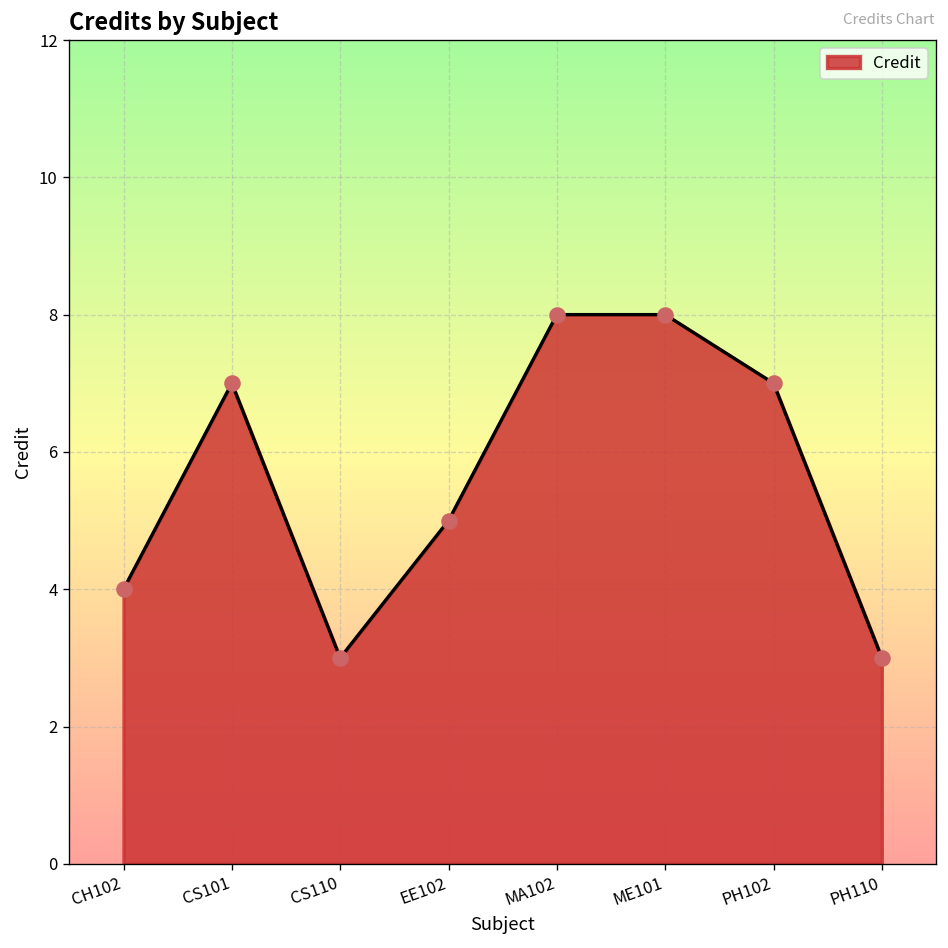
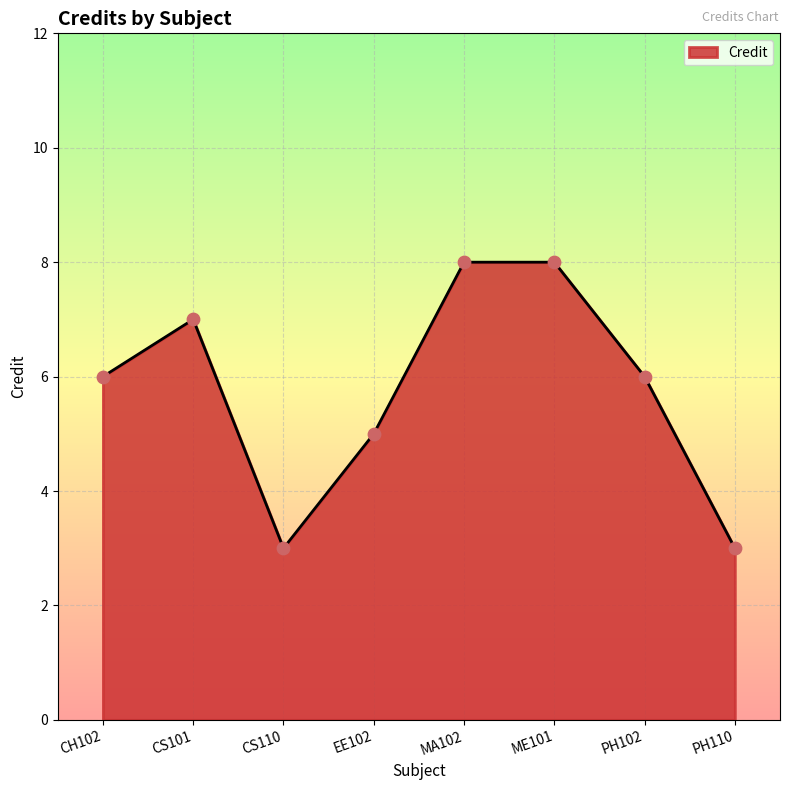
CH102: 4 -> 6
PH102: 7 -> 6
